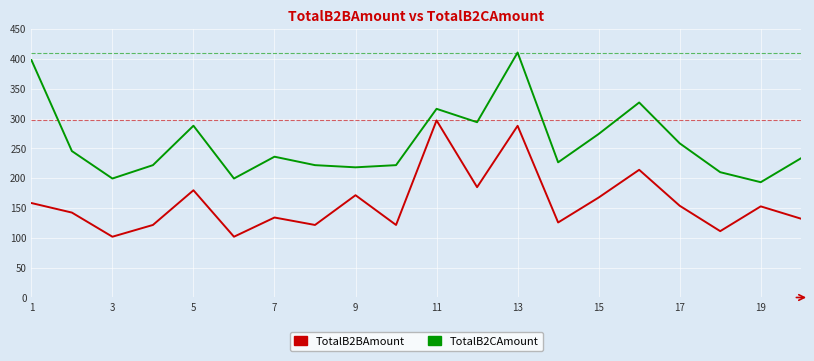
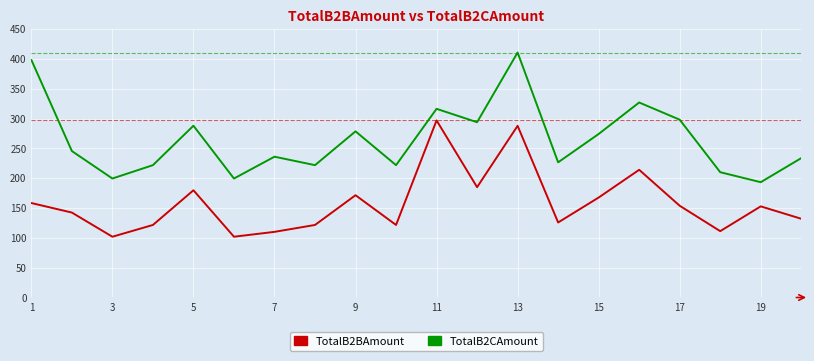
TotalB2BAmount, 7: 130 -> 110
TotalB2CAmount, 9: 220 -> 280
TotalB2CAmount, 17: 260 -> 300
